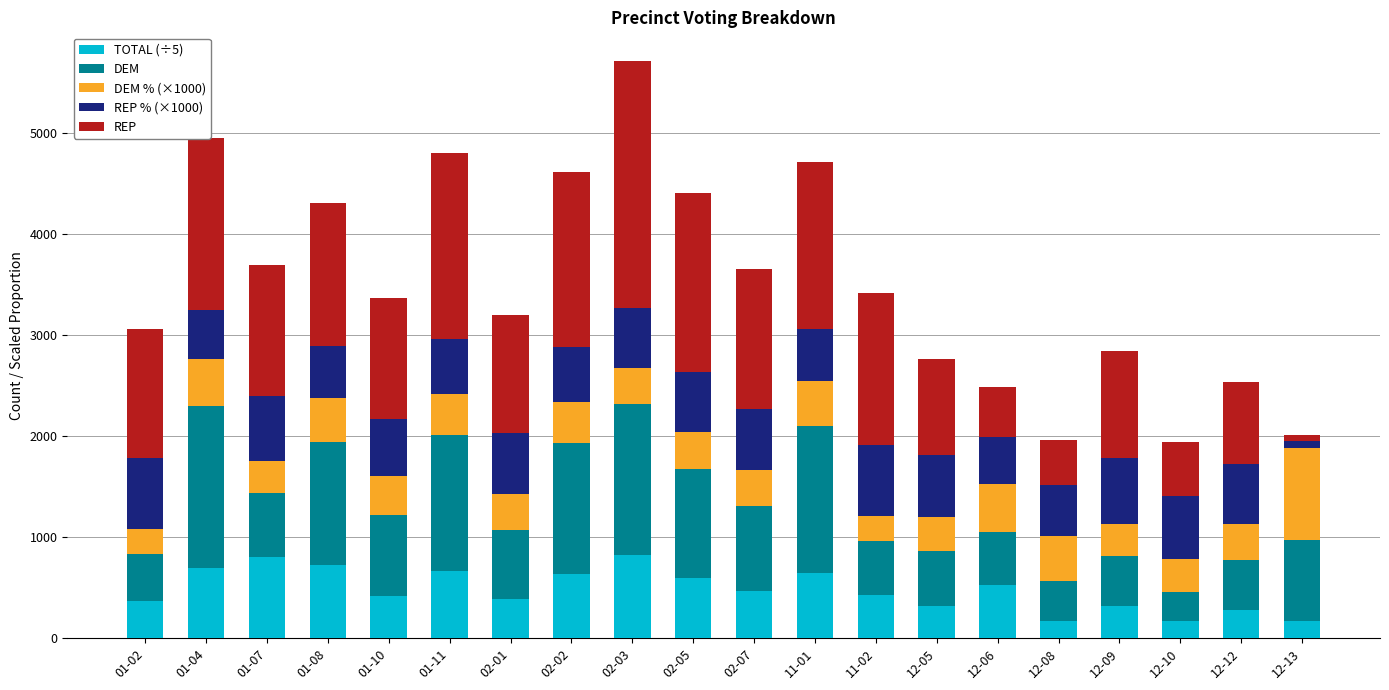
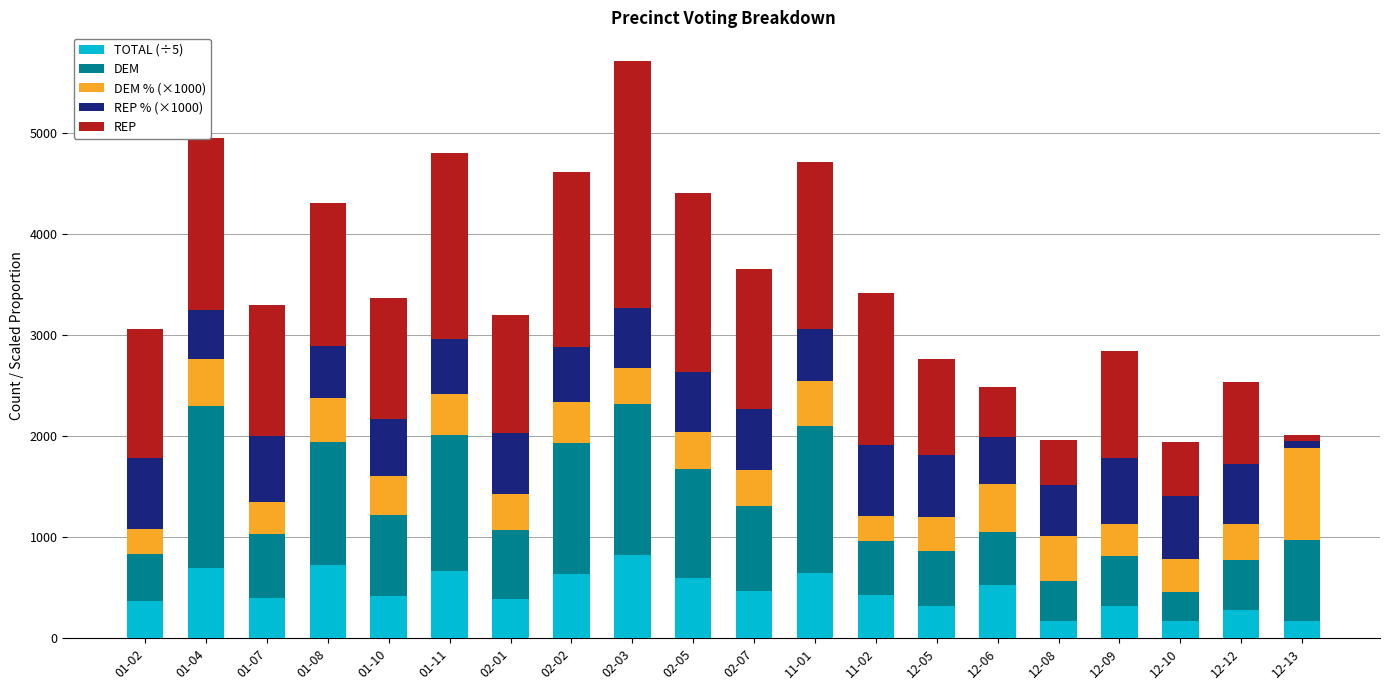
TOTAL (÷5), 01-07: 800 -> 400
